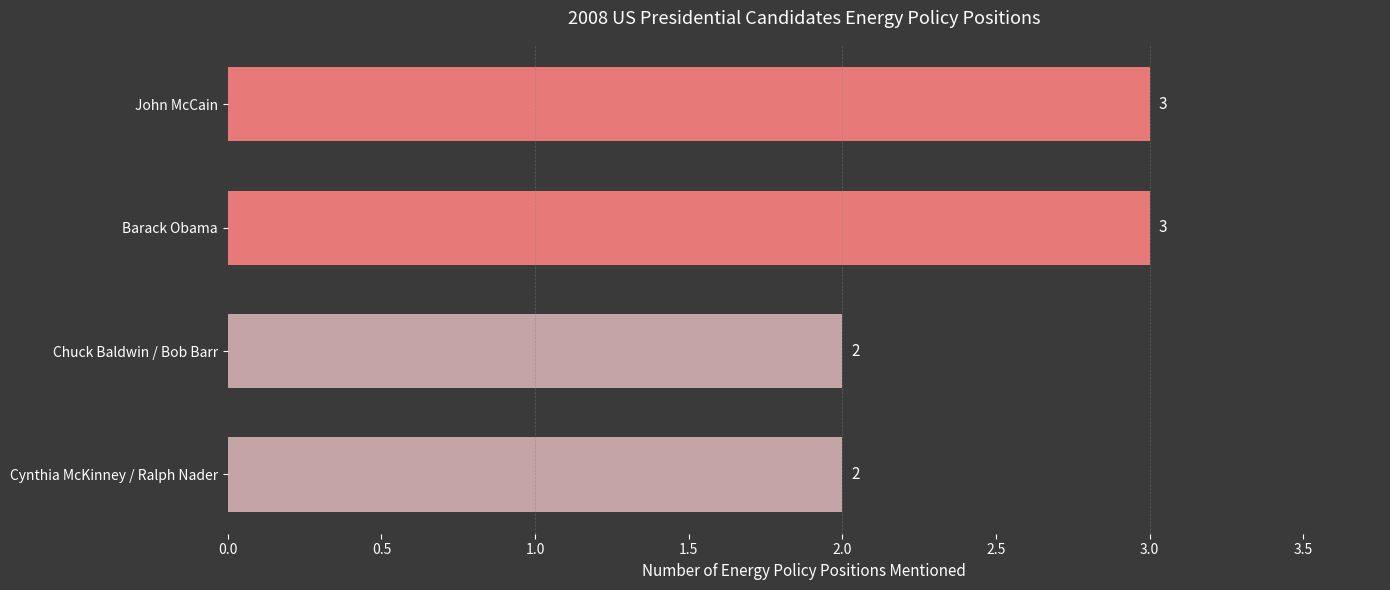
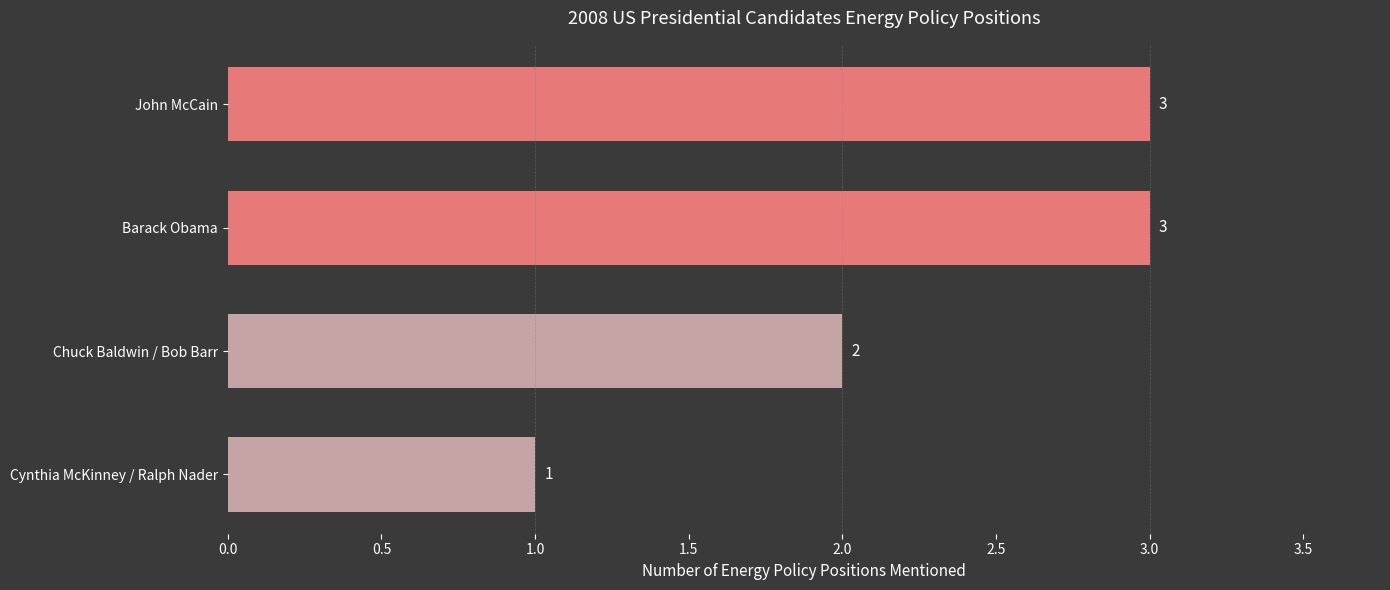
Cynthia McKinney / Ralph Nader: 2 -> 1
